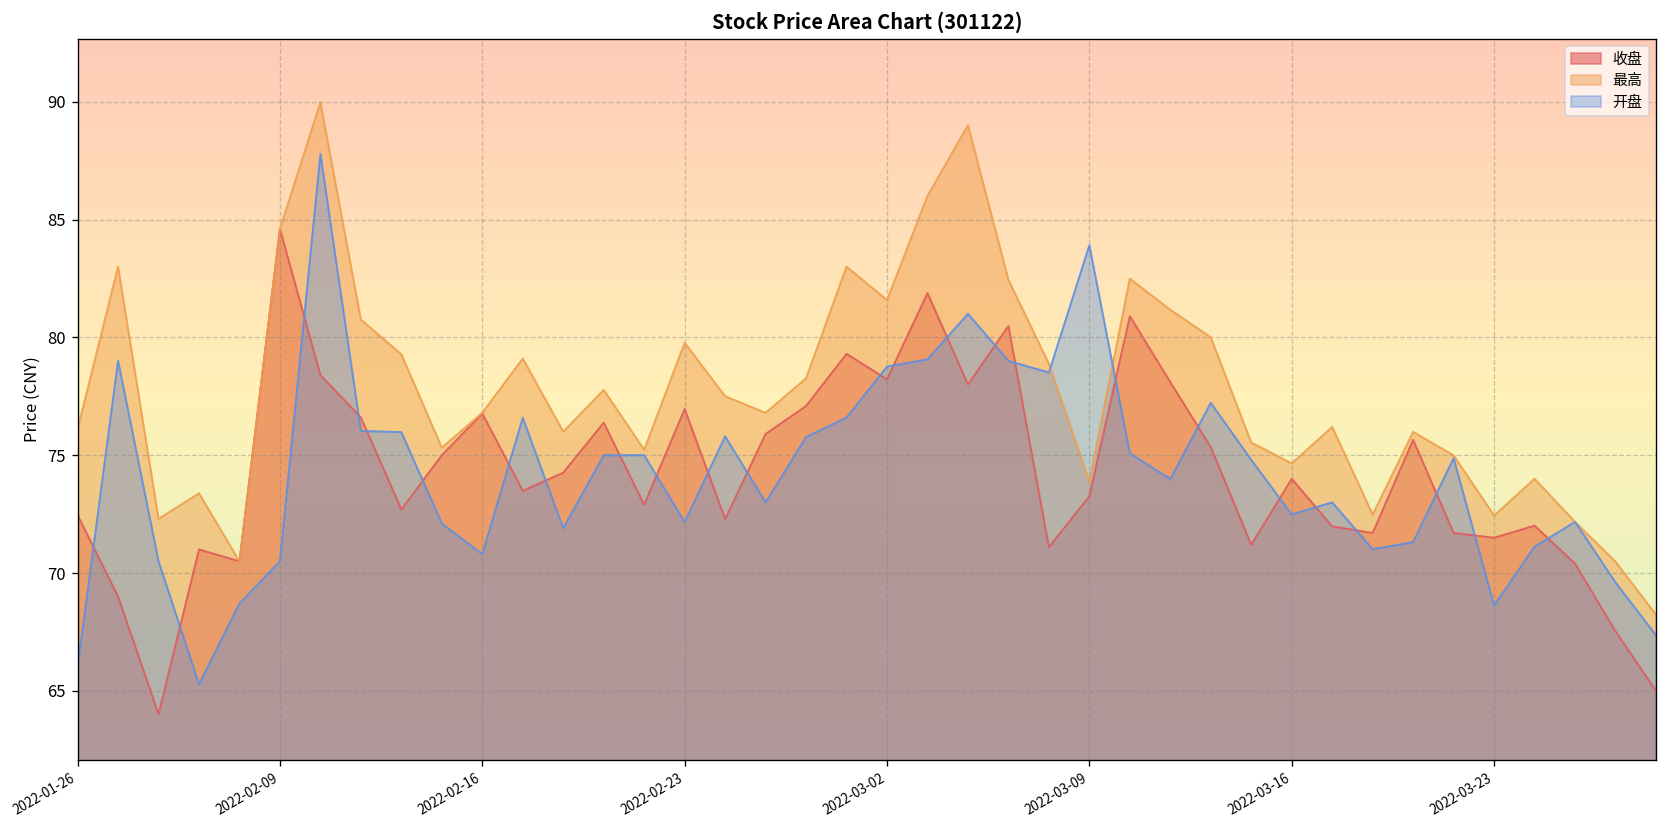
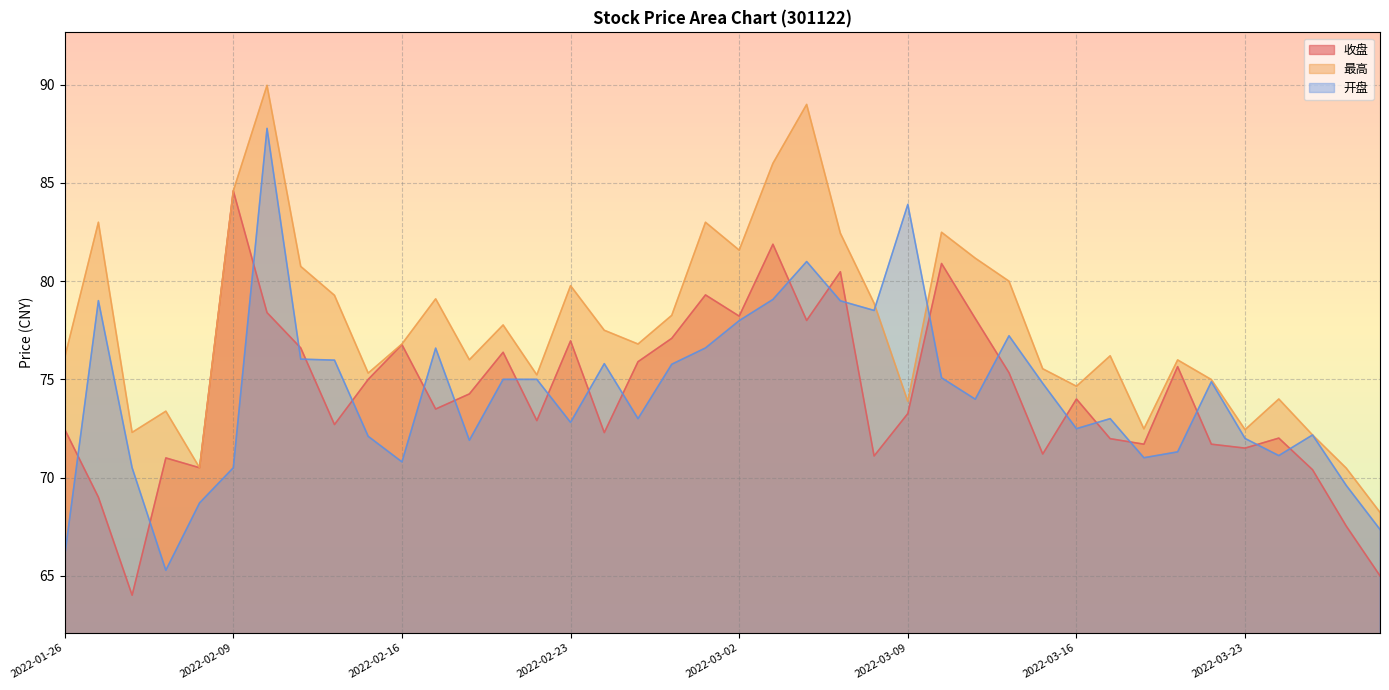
开盘, 2022-02-23: 72.2 -> 72.8
开盘, 2022-03-02: 78.8 -> 78.0
开盘, 2022-03-23: 68.6 -> 72.0
